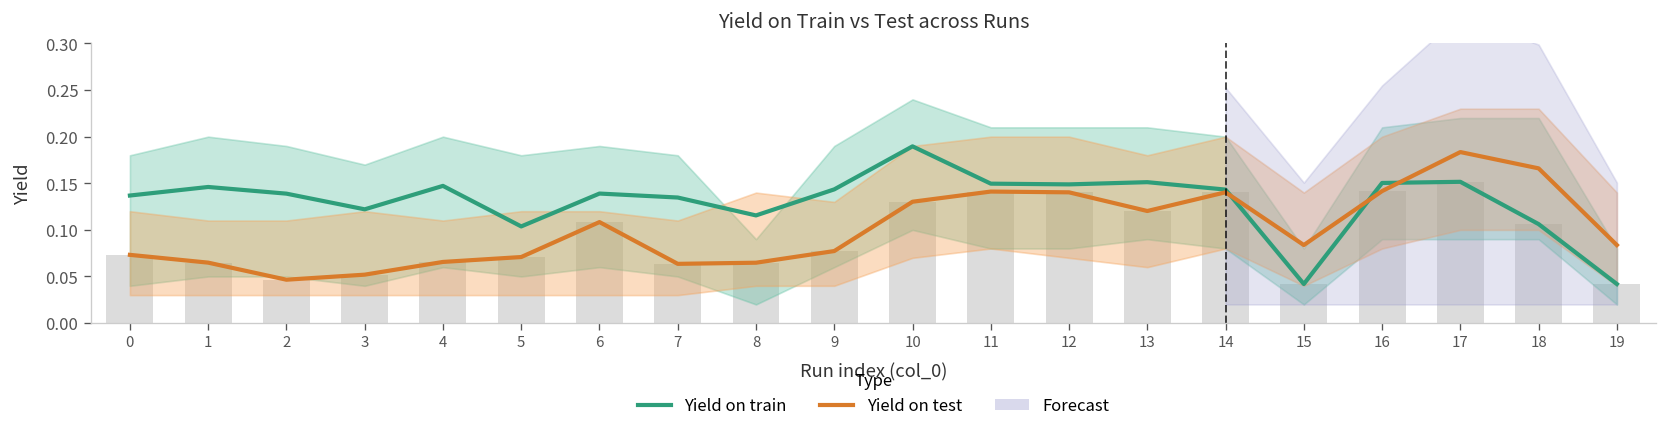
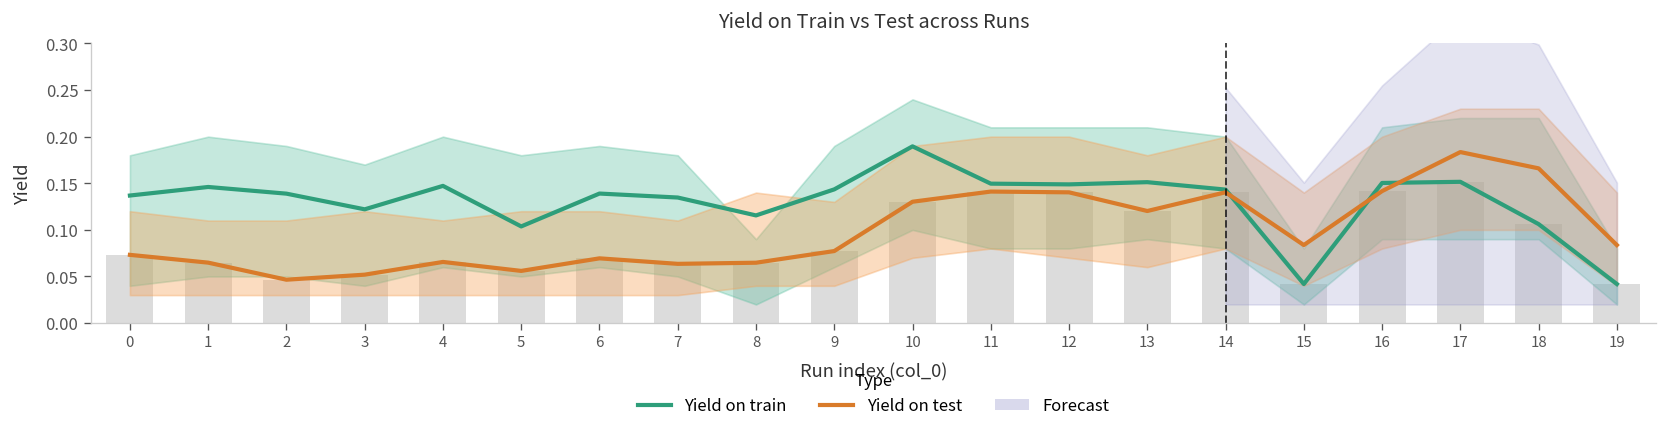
Yield on test, 5: 0.07 -> 0.06
Yield on test, 6: 0.11 -> 0.07
